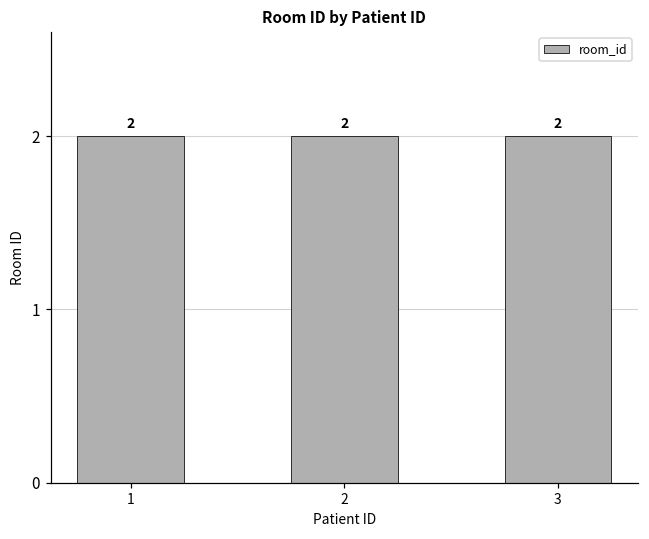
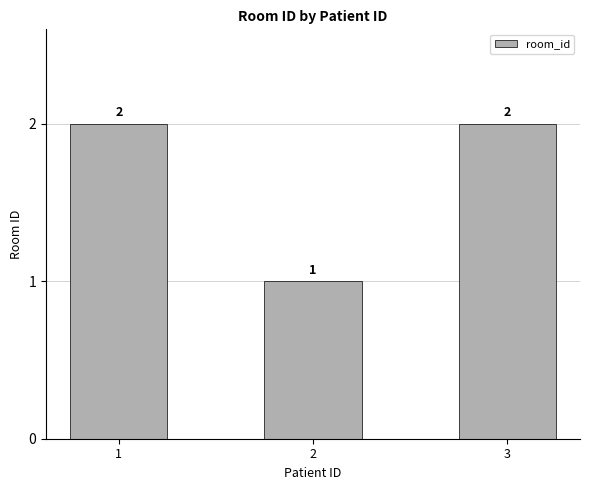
2: 2 -> 1
